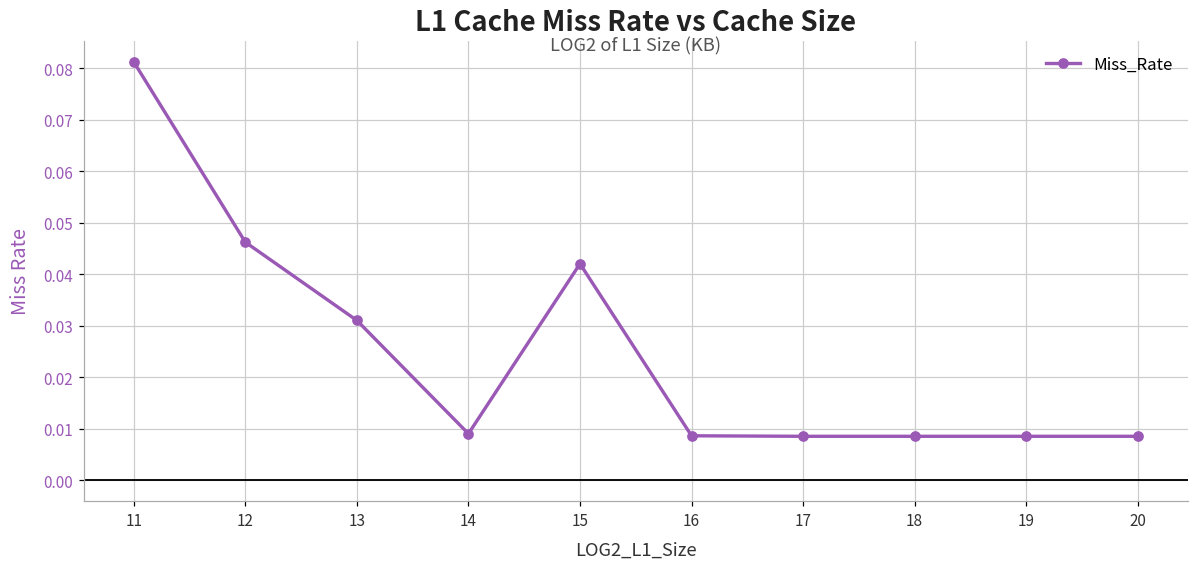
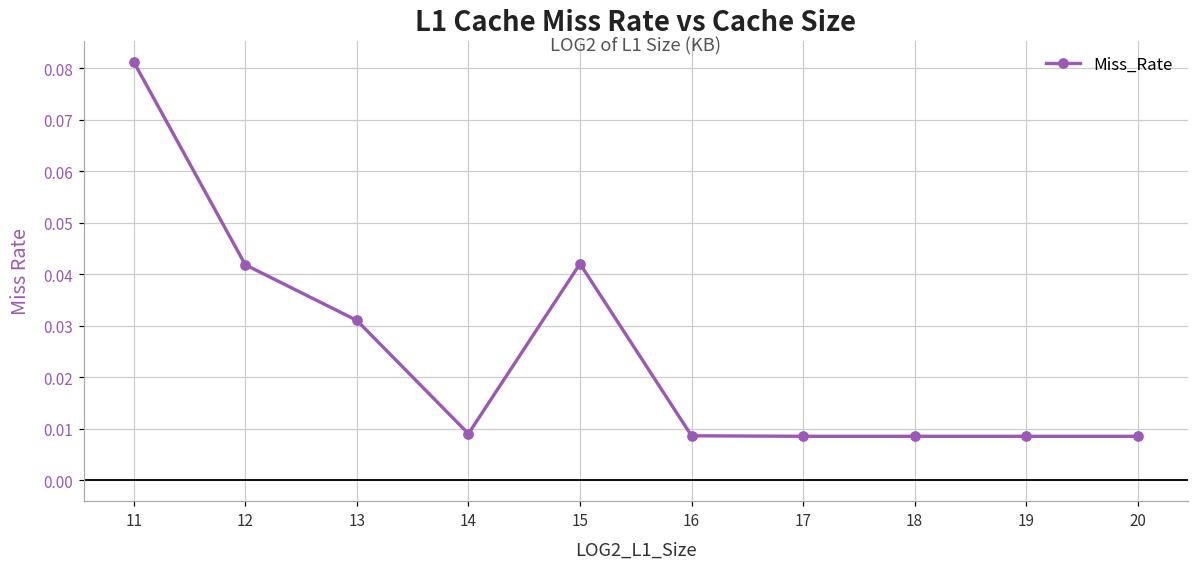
12: 0.046 -> 0.042
